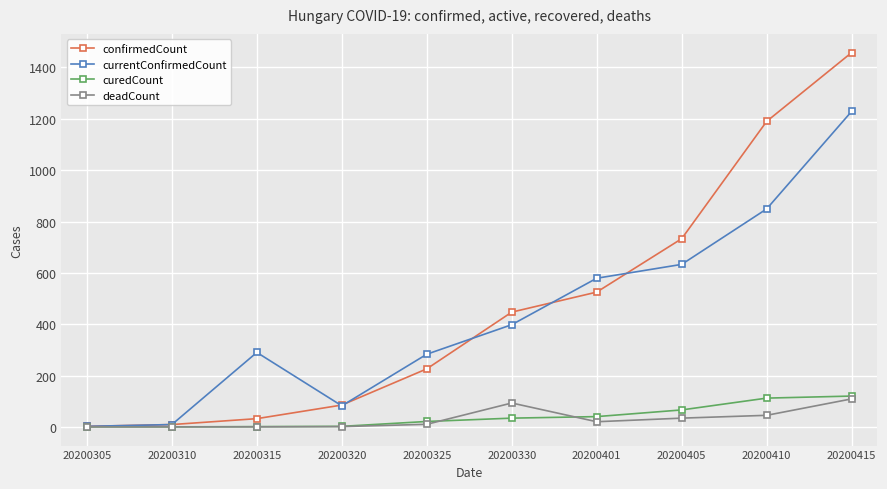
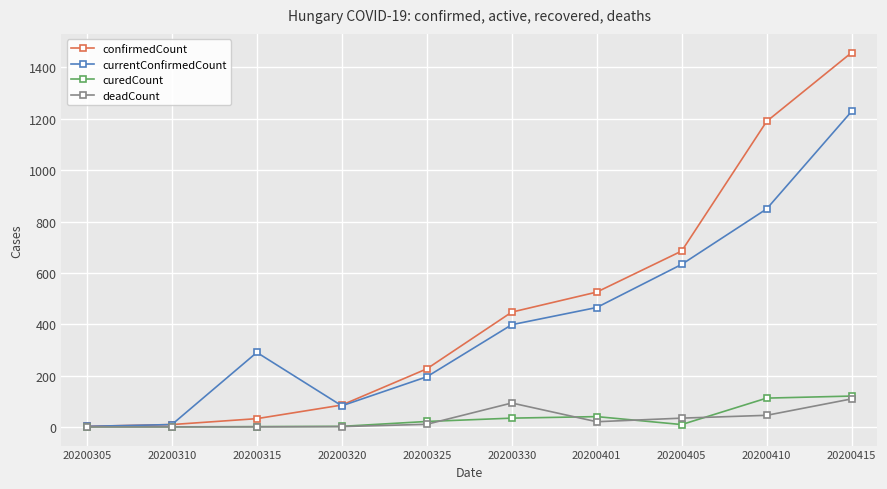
currentConfirmedCount, 20200325: 280 -> 200
currentConfirmedCount, 20200401: 580 -> 470
confirmedCount, 20200405: 730 -> 690
curedCount, 20200405: 70 -> 10
